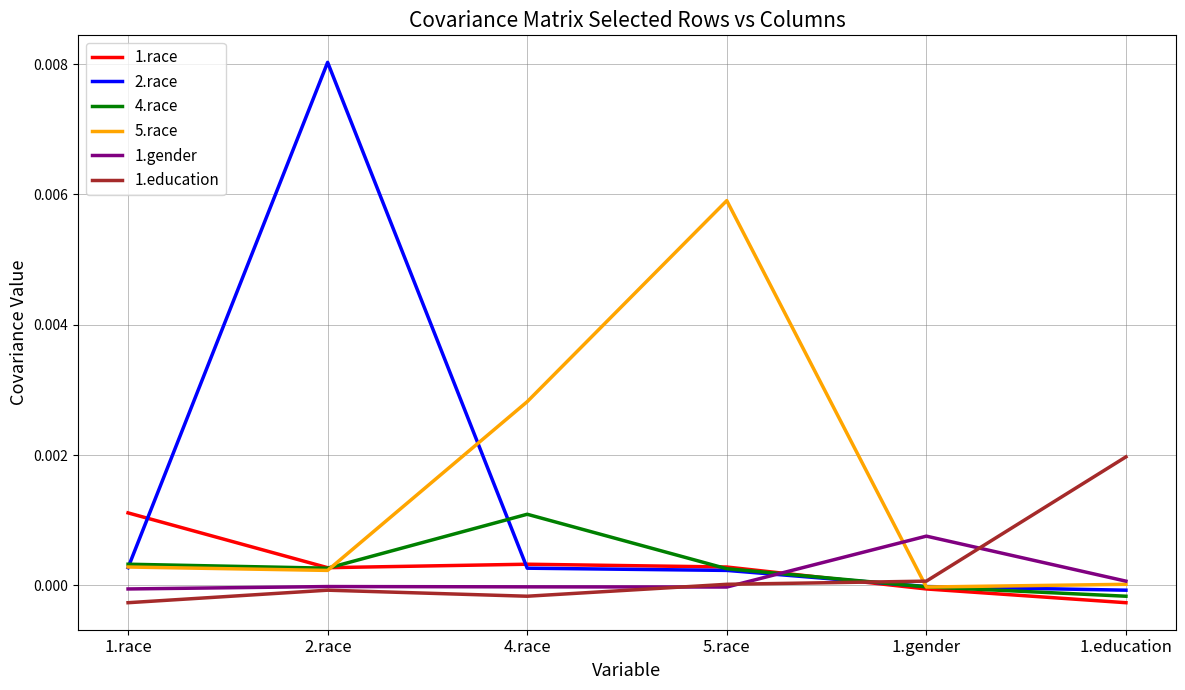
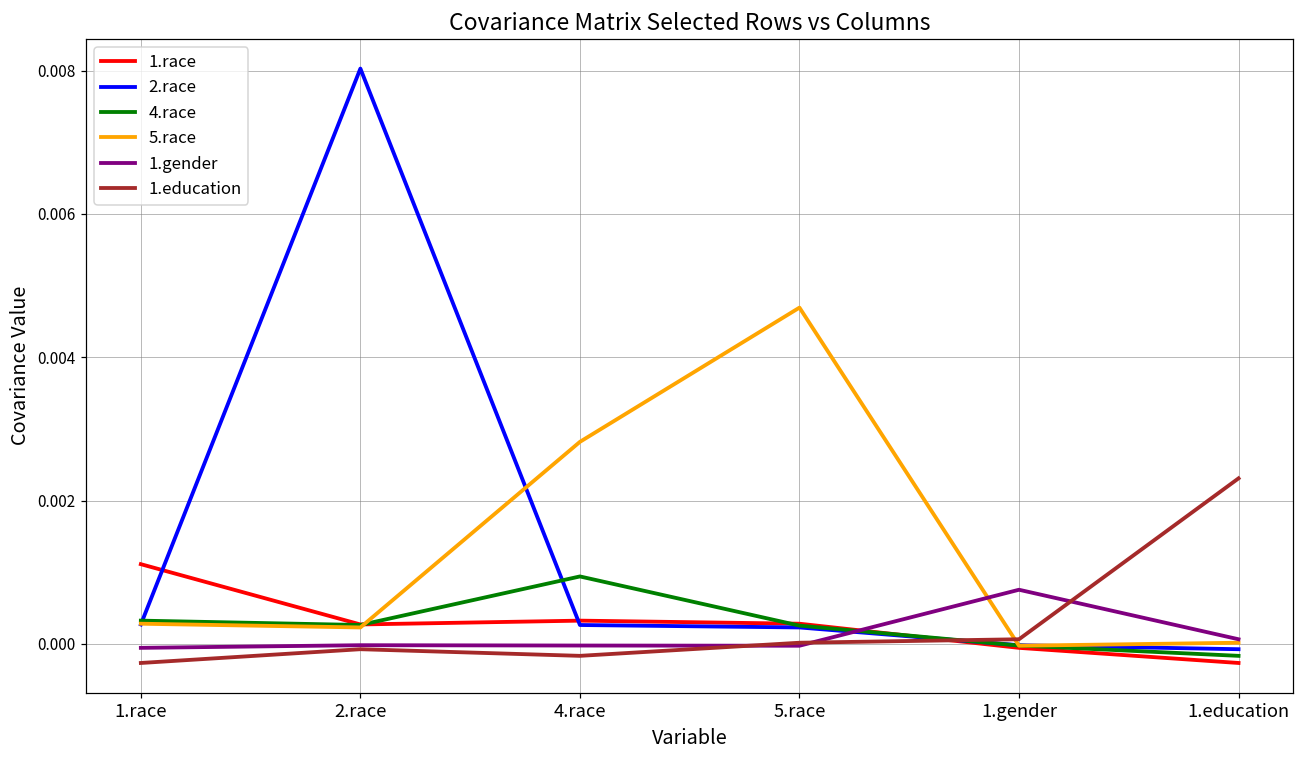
4.race, 4.race: 0.0011 -> 0.0009
5.race, 5.race: 0.0059 -> 0.0047
1.education, 1.education: 0.0020 -> 0.0023
